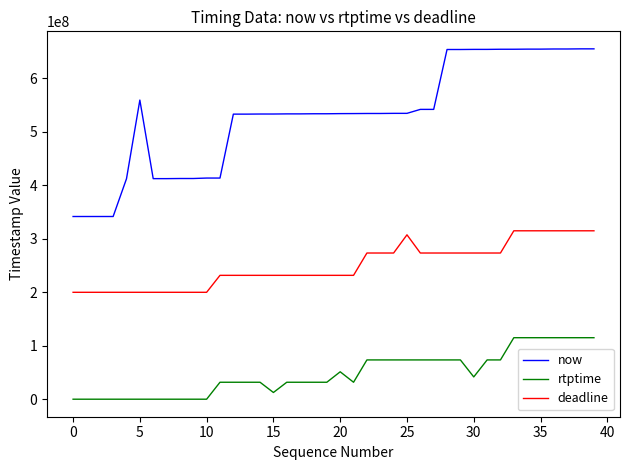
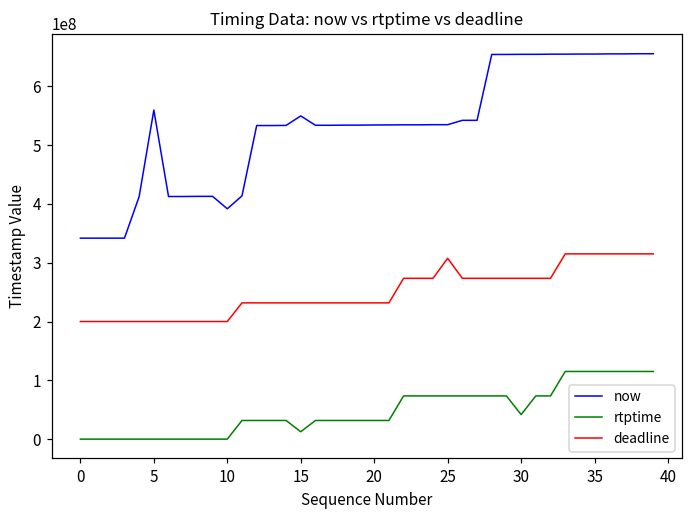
now, 10: 410000000 -> 390000000
now, 15: 530000000 -> 550000000
rtptime, 20: 50000000 -> 30000000
